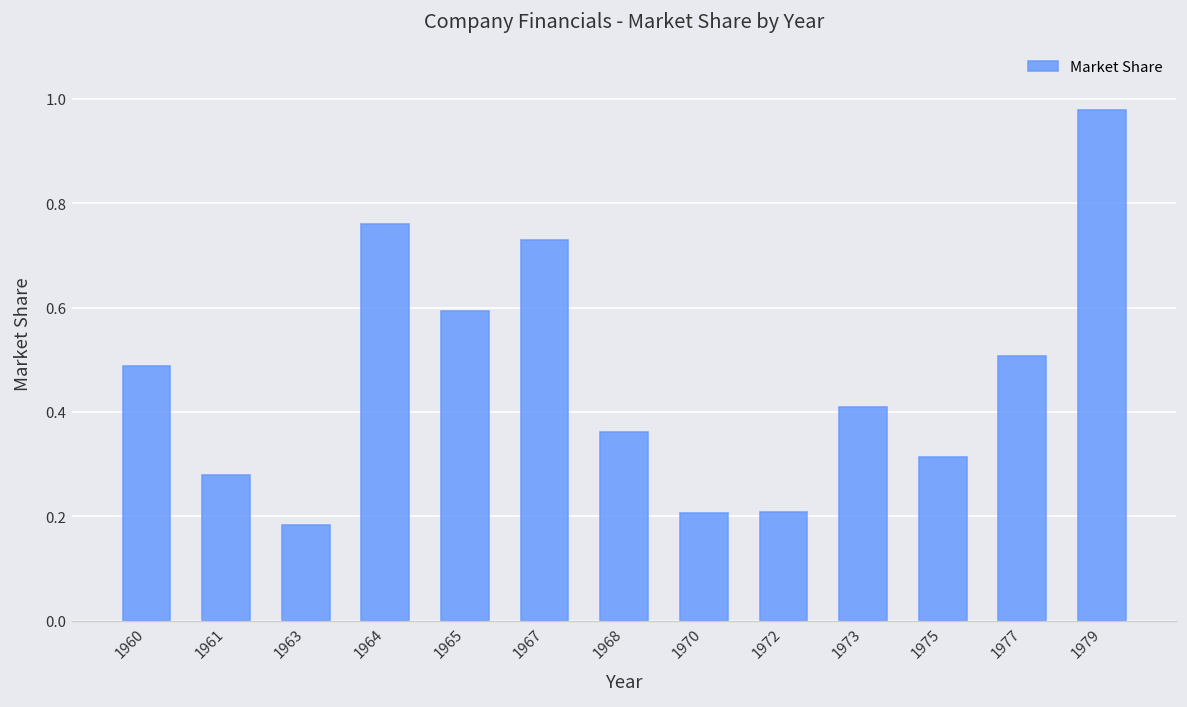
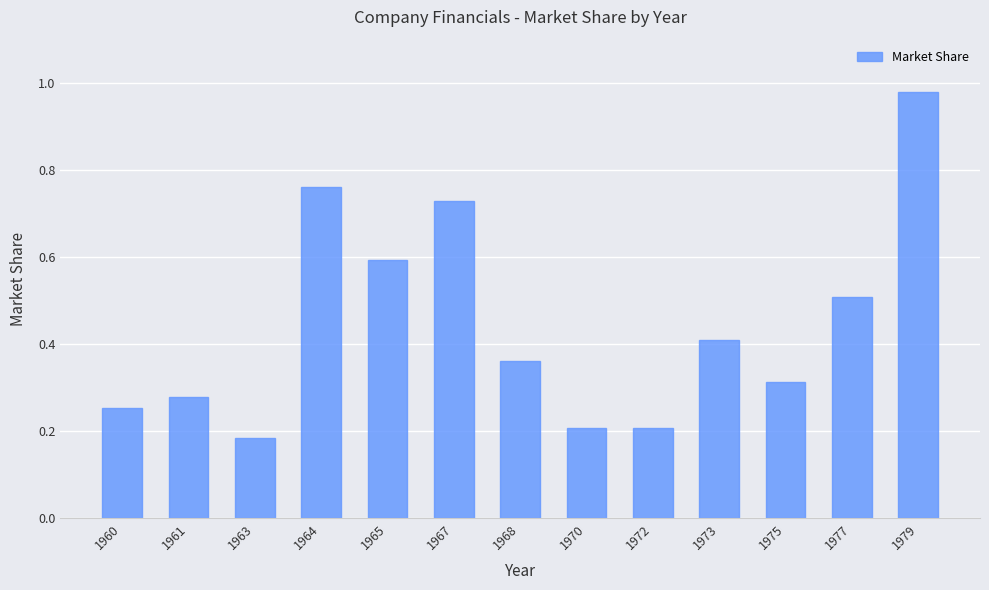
1960: 0.49 -> 0.25
